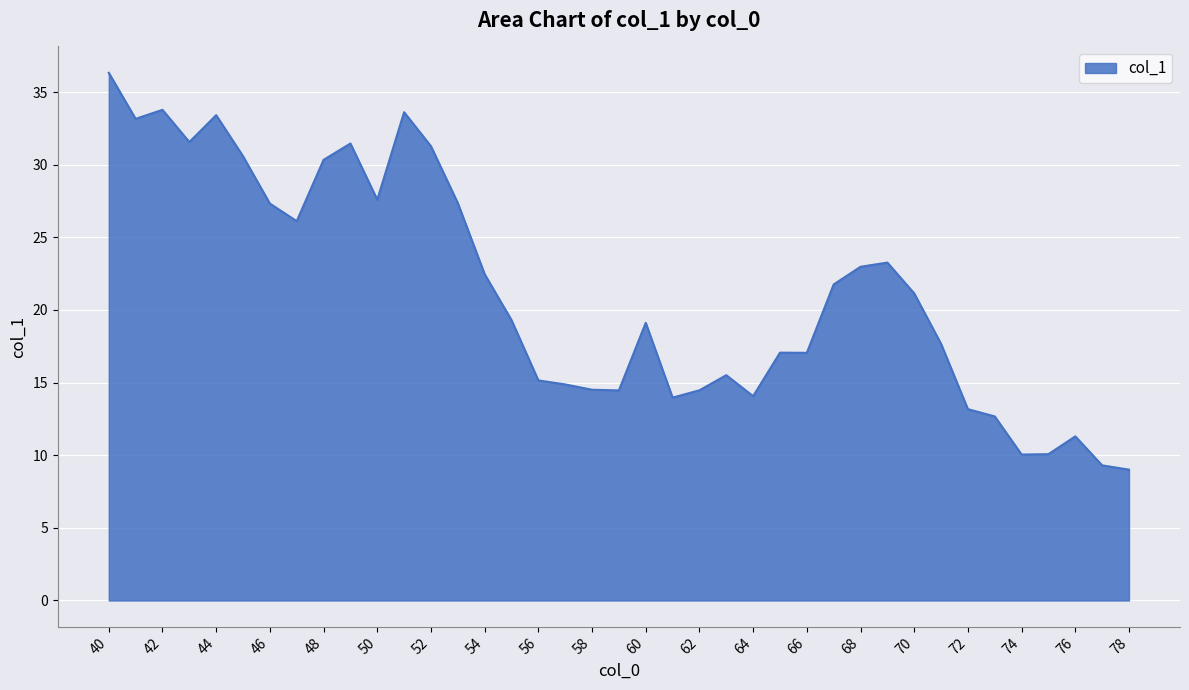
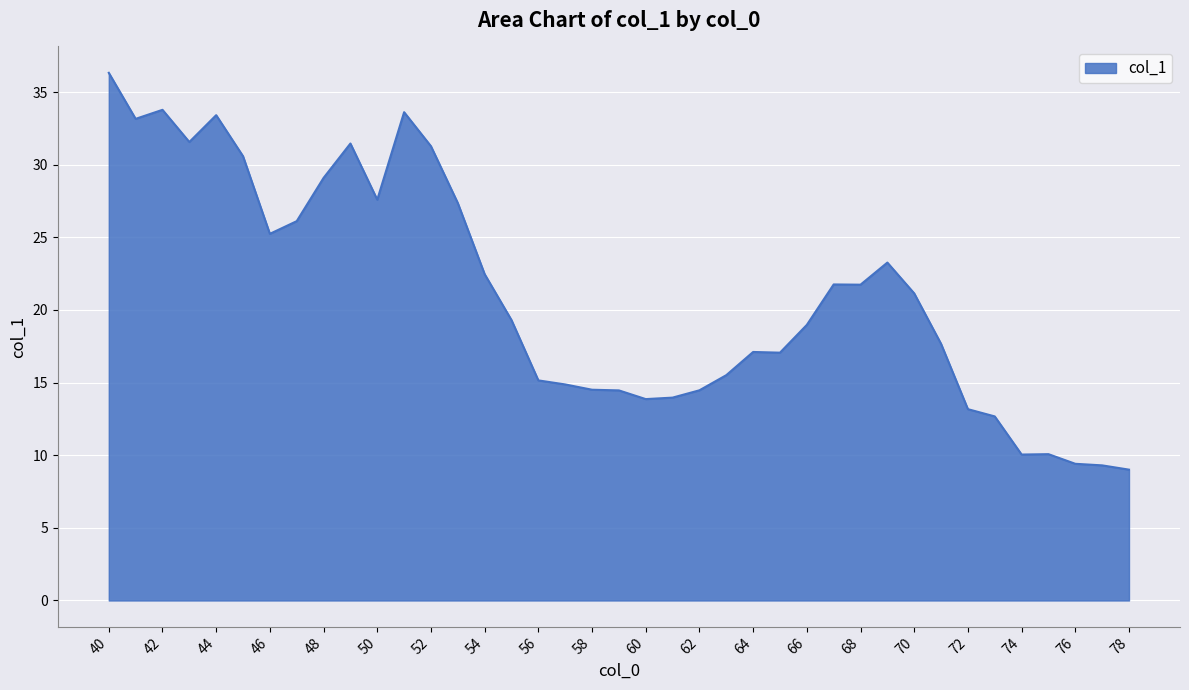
46: 27.3 -> 25.2
48: 30.3 -> 29.1
60: 19.1 -> 13.9
64: 14.1 -> 17.1
66: 17.0 -> 19.0
68: 23.0 -> 21.7
76: 11.3 -> 9.4
